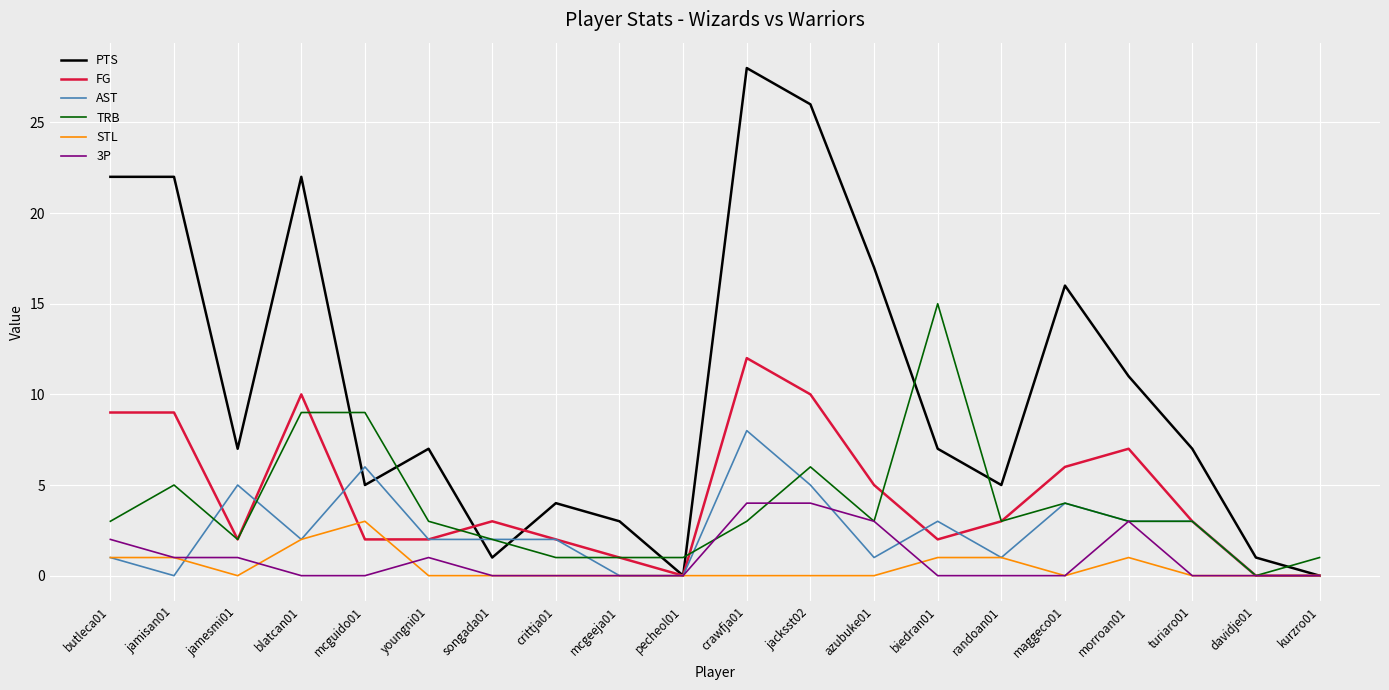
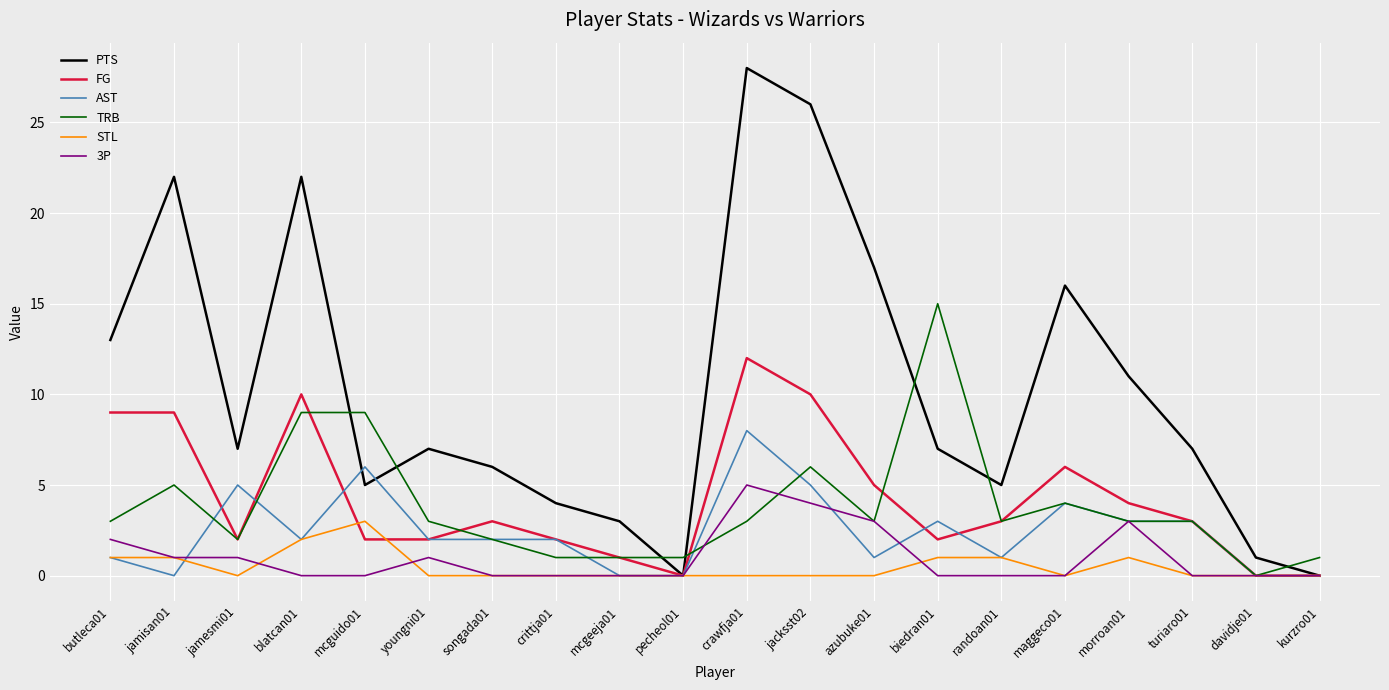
PTS, butleca01: 22 -> 13
PTS, songada01: 1 -> 6
3P, crawfja01: 4 -> 5
FG, morroan01: 7 -> 4
